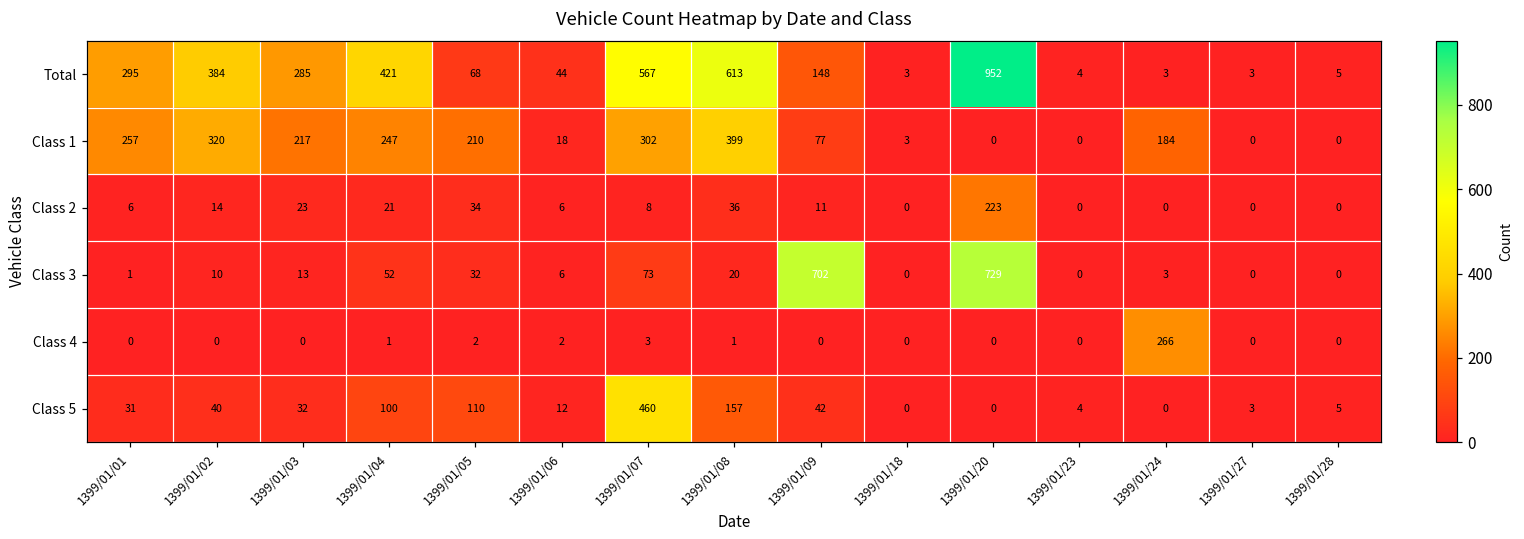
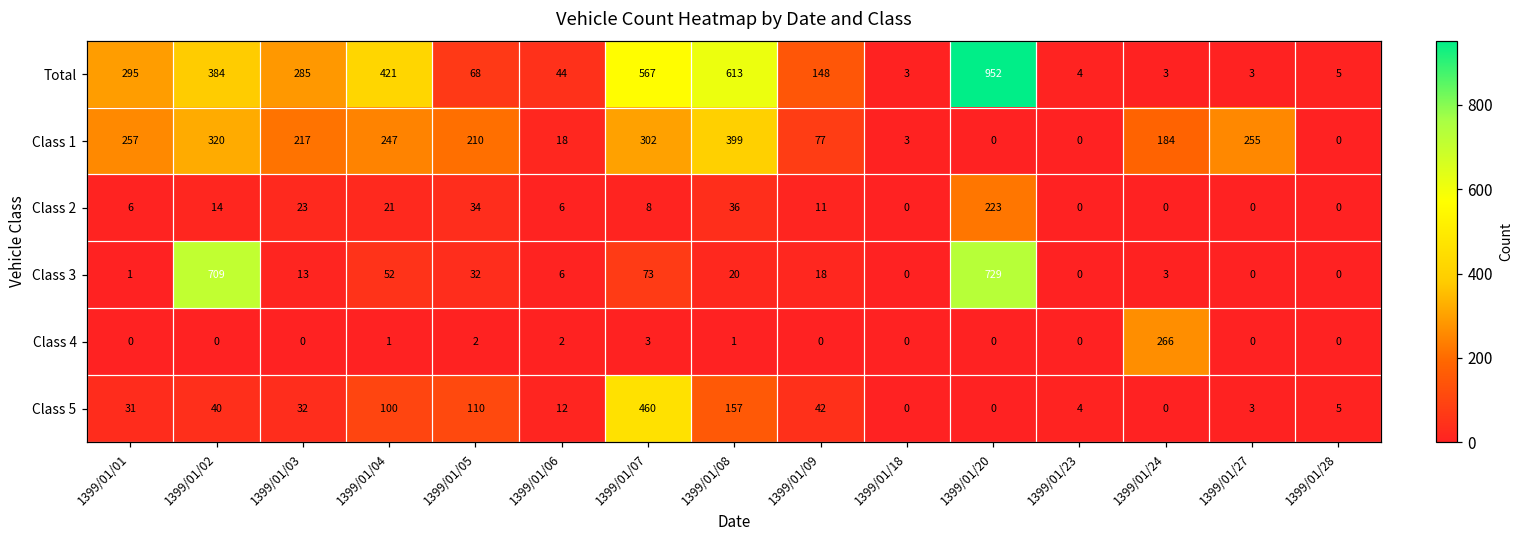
Class 1, 1399/01/27: 0 -> 255
Class 3, 1399/01/02: 10 -> 709
Class 3, 1399/01/09: 702 -> 18
